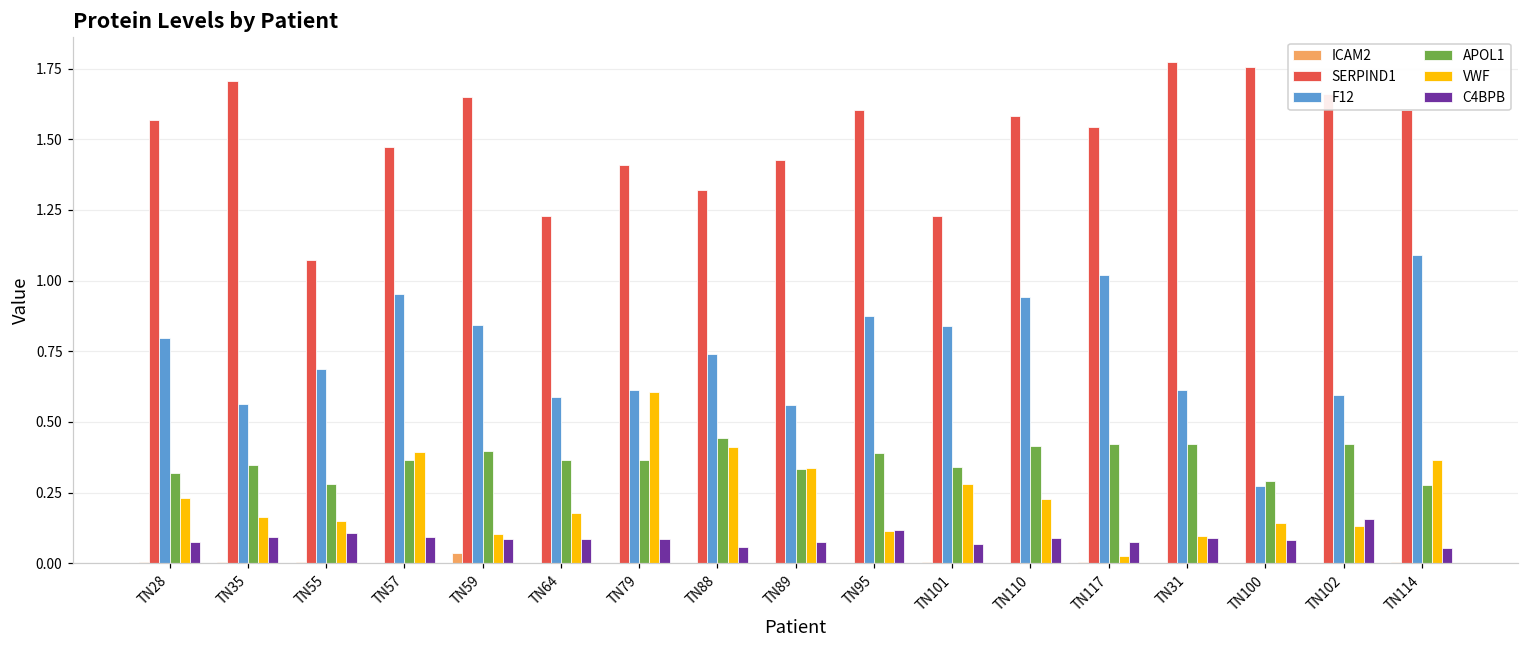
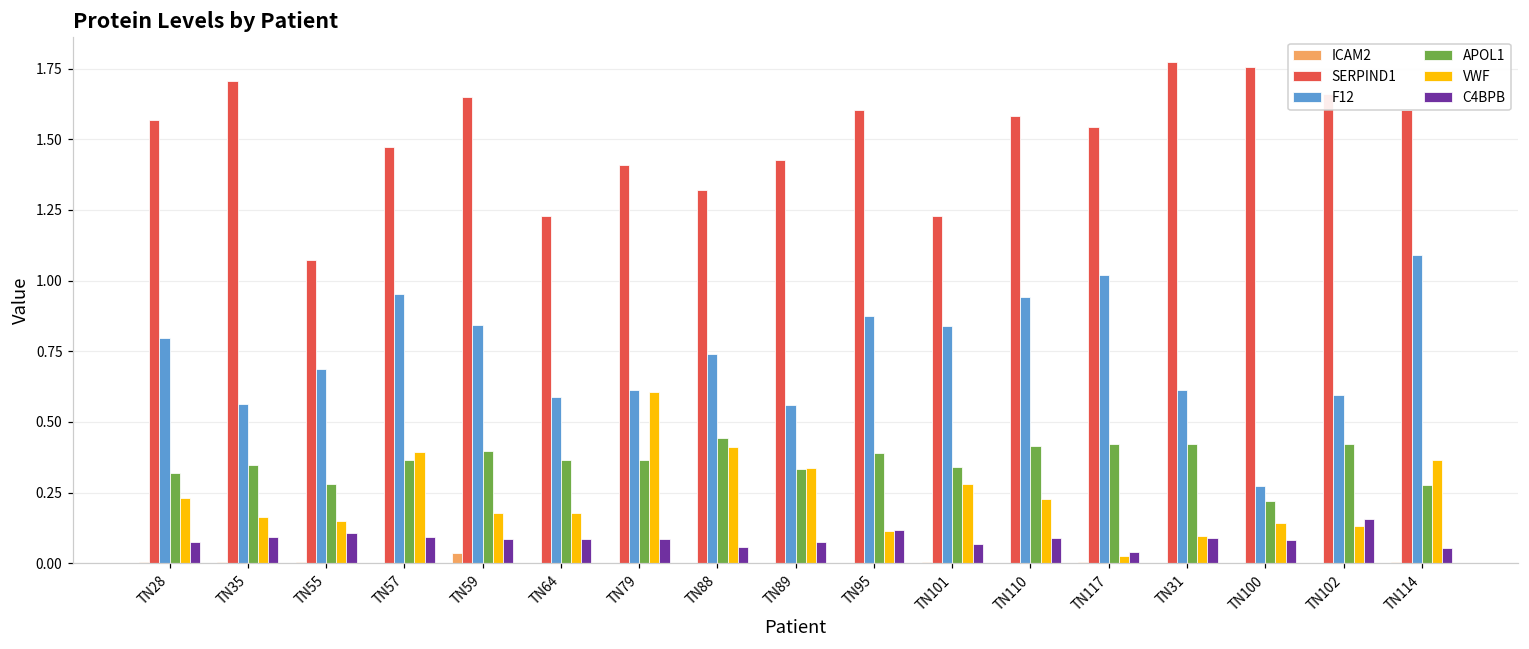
VWF, TN59: 0.10 -> 0.18
C4BPB, TN117: 0.07 -> 0.04
APOL1, TN100: 0.29 -> 0.22
